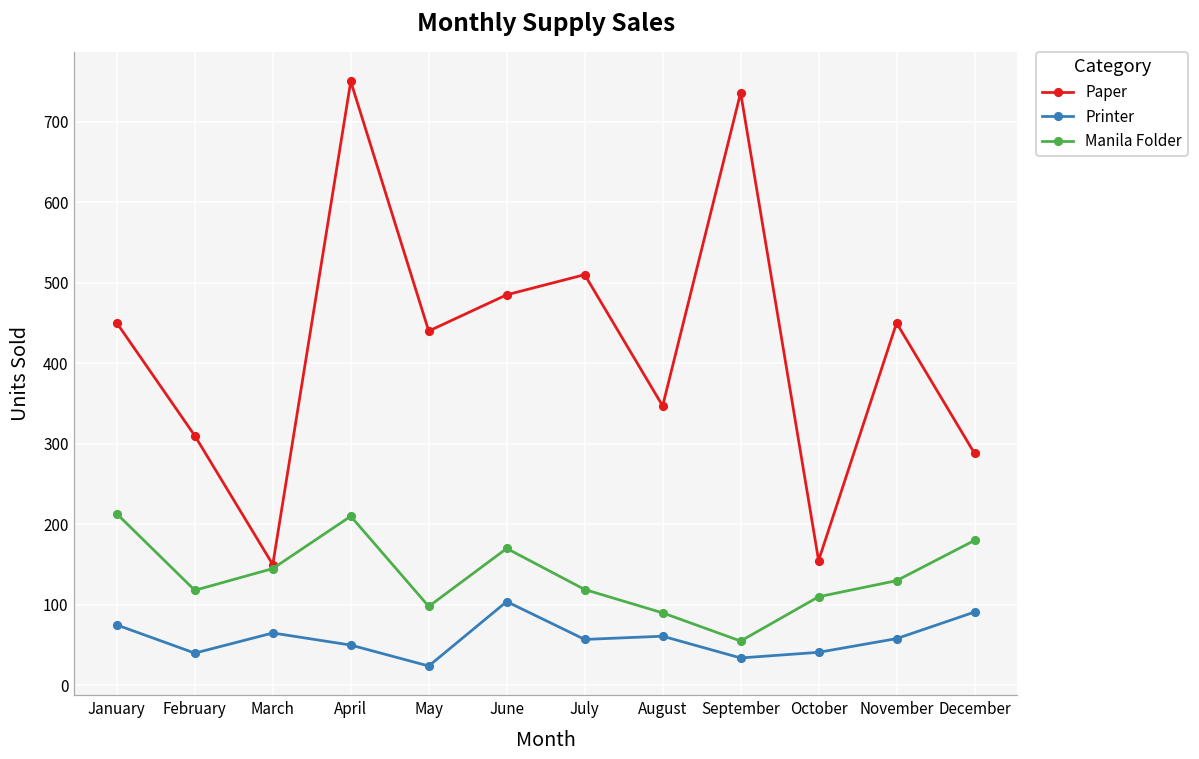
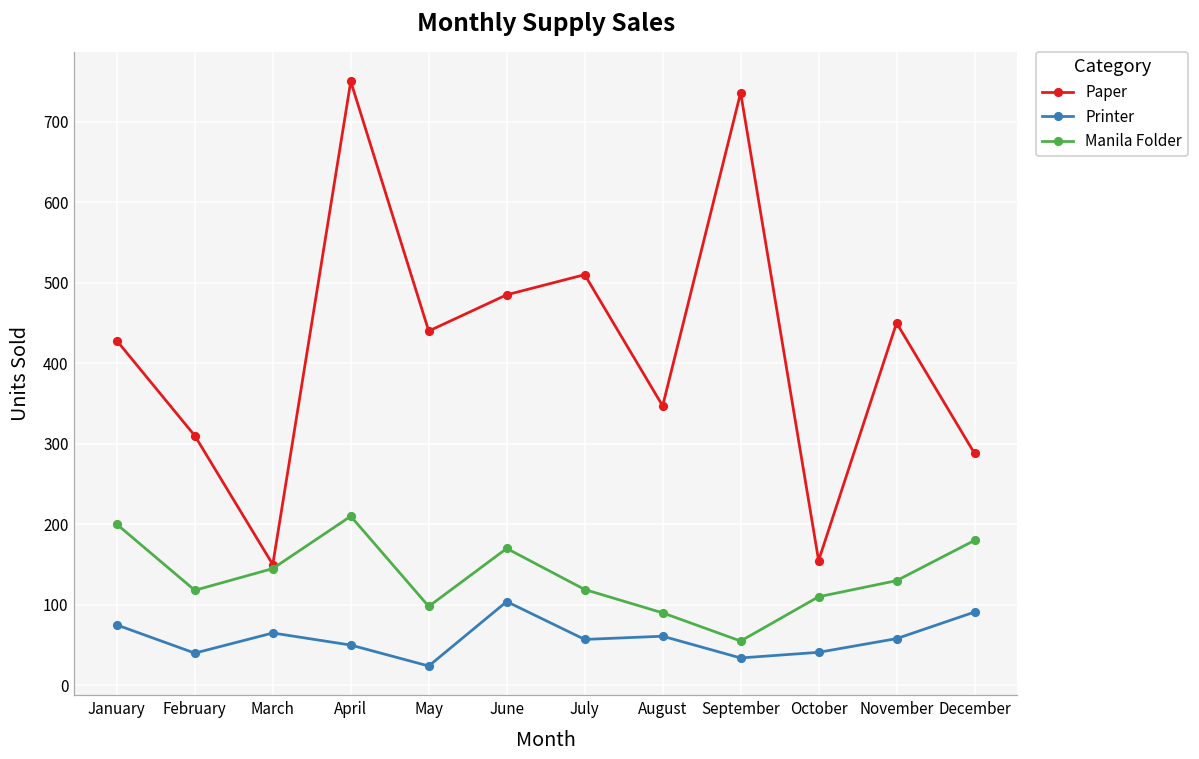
Paper, January: 450 -> 430
Manila Folder, January: 210 -> 200
